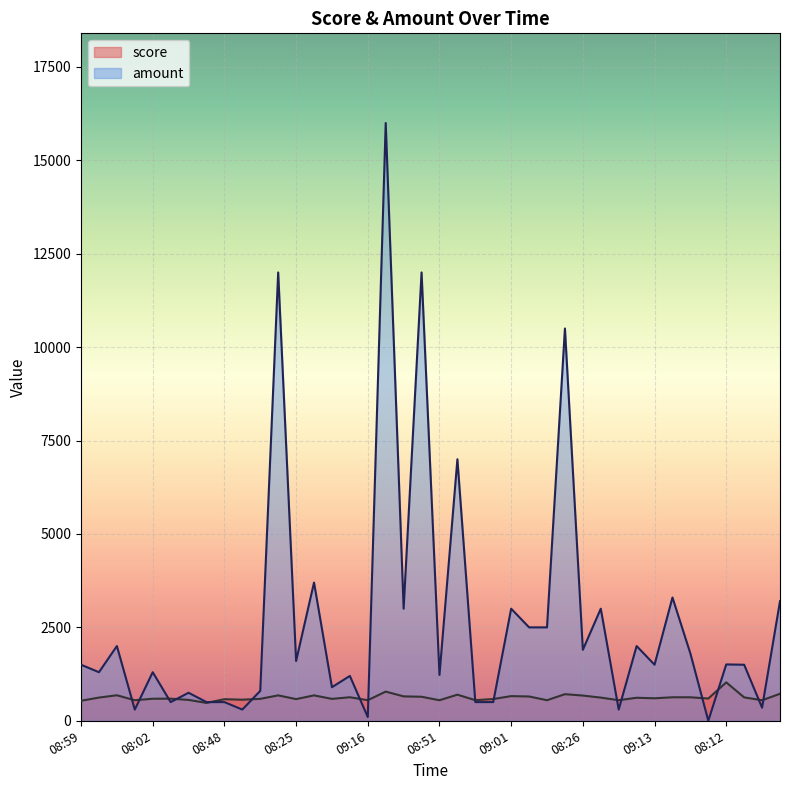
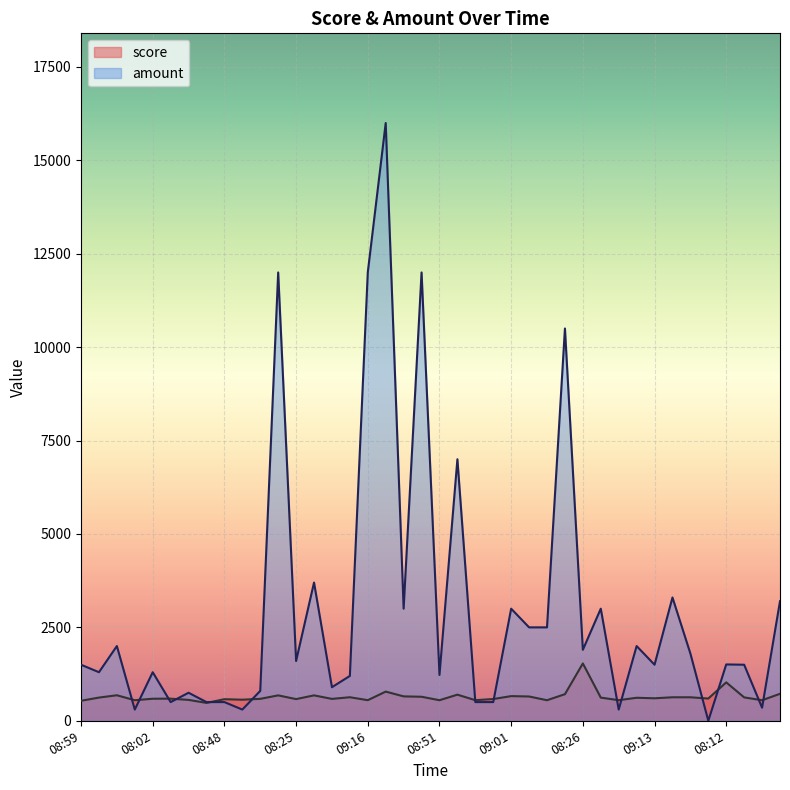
amount, 09:16: 100 -> 12000
score, 08:26: 700 -> 1500
